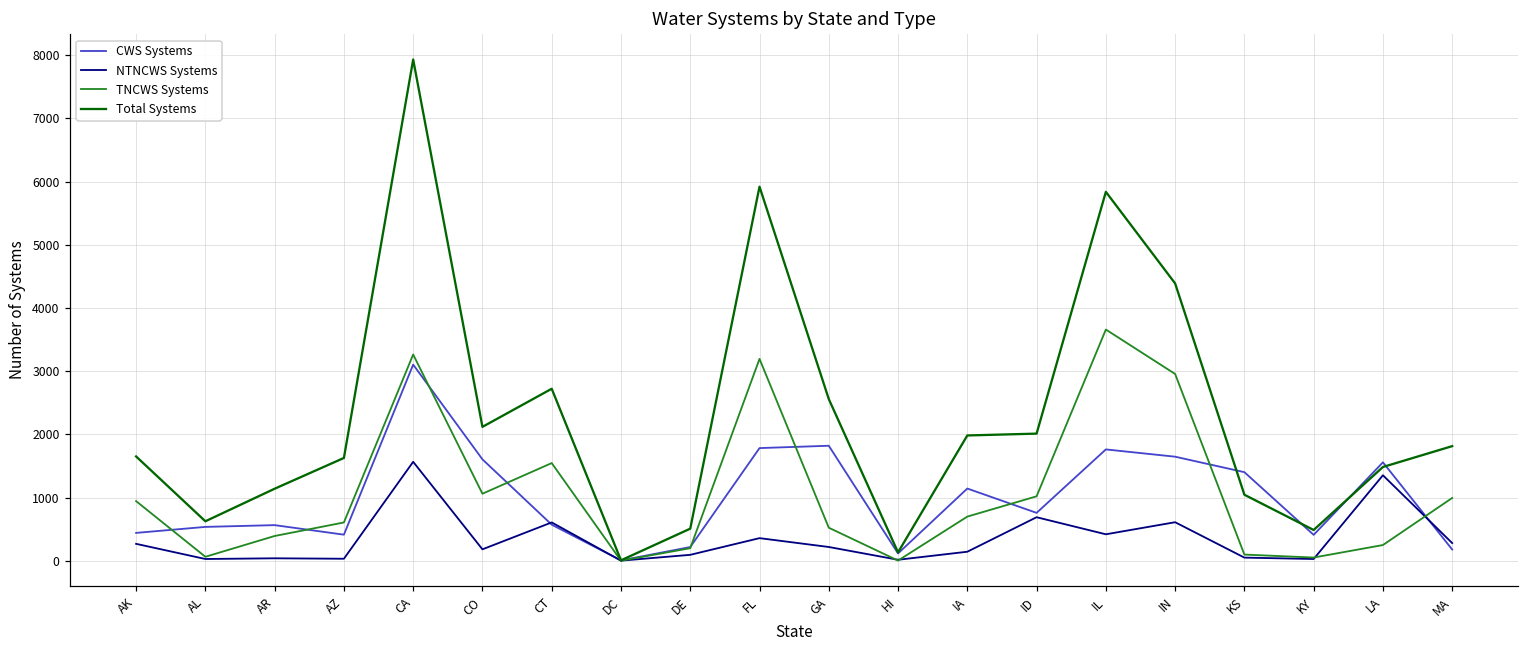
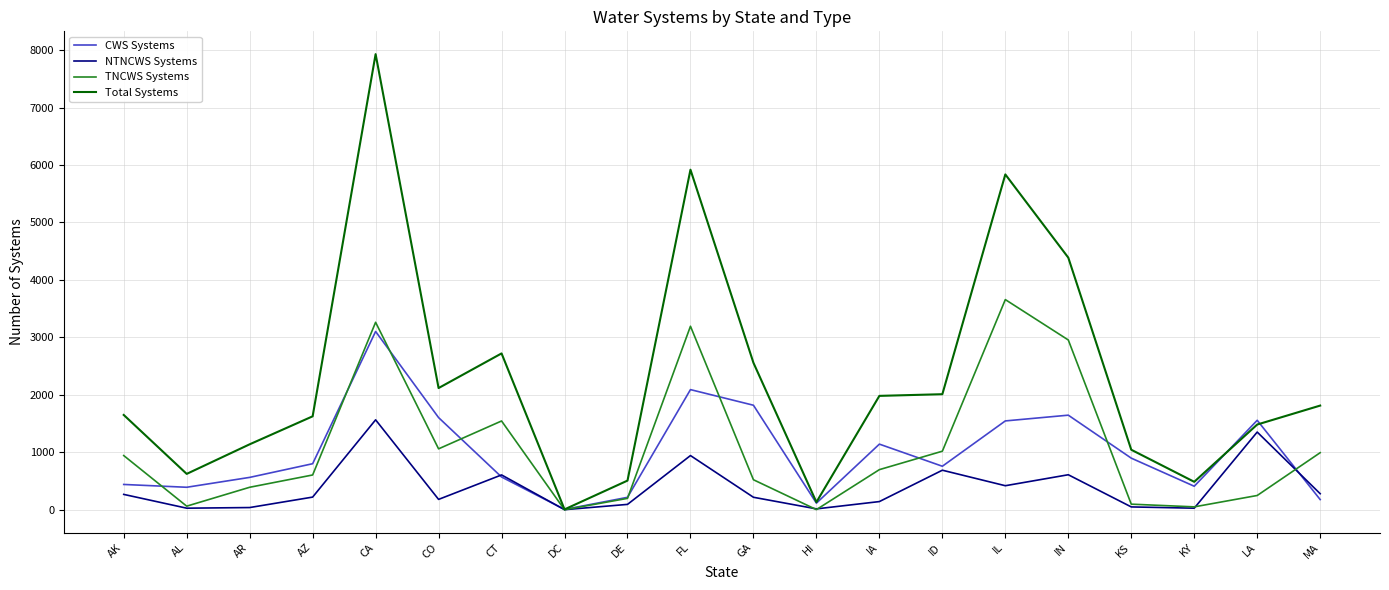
CWS Systems, AL: 500 -> 400
CWS Systems, AZ: 400 -> 800
NTNCWS Systems, AZ: 0 -> 200
CWS Systems, FL: 1800 -> 2100
NTNCWS Systems, FL: 400 -> 900
CWS Systems, IL: 1800 -> 1500
CWS Systems, KS: 1400 -> 900
